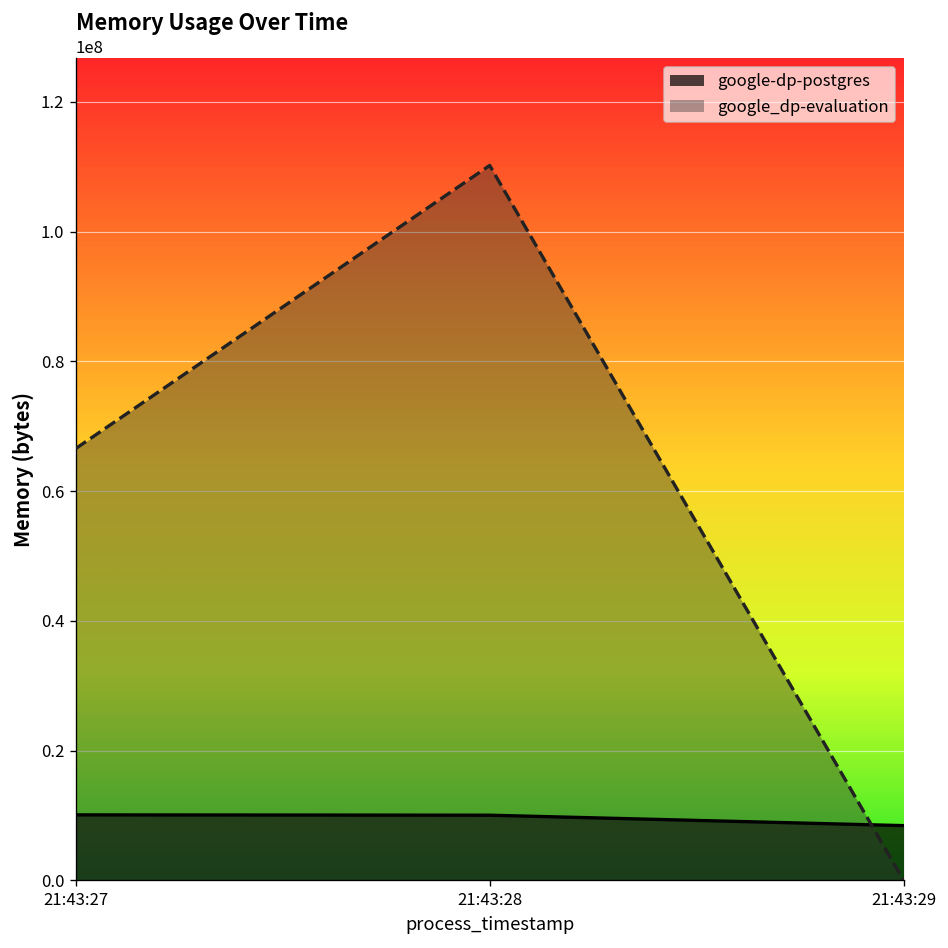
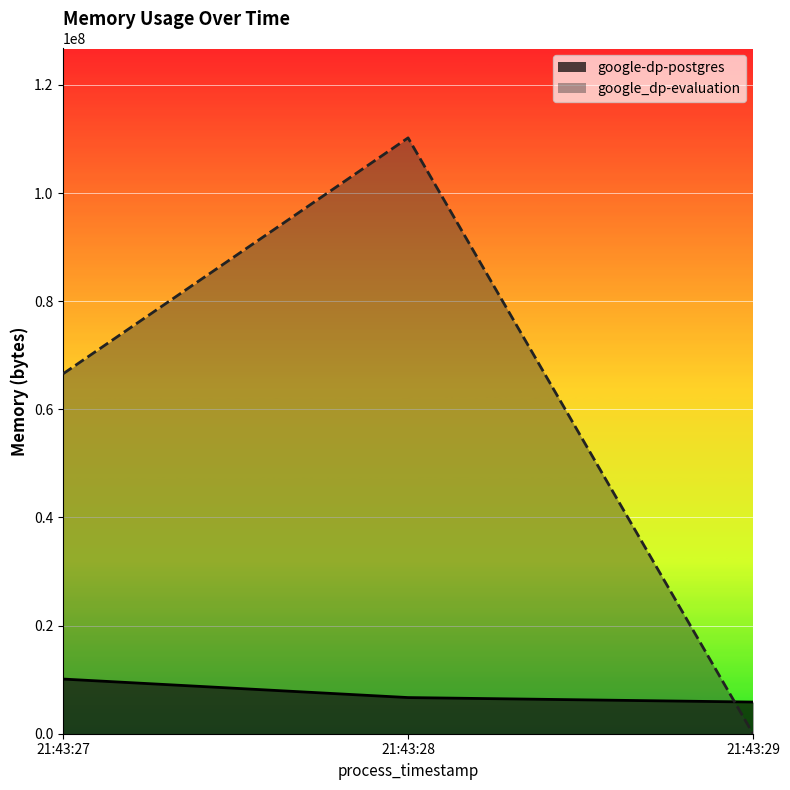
google-dp-postgres, 21:43:28: 10000000 -> 7000000
google-dp-postgres, 21:43:29: 8000000 -> 6000000
